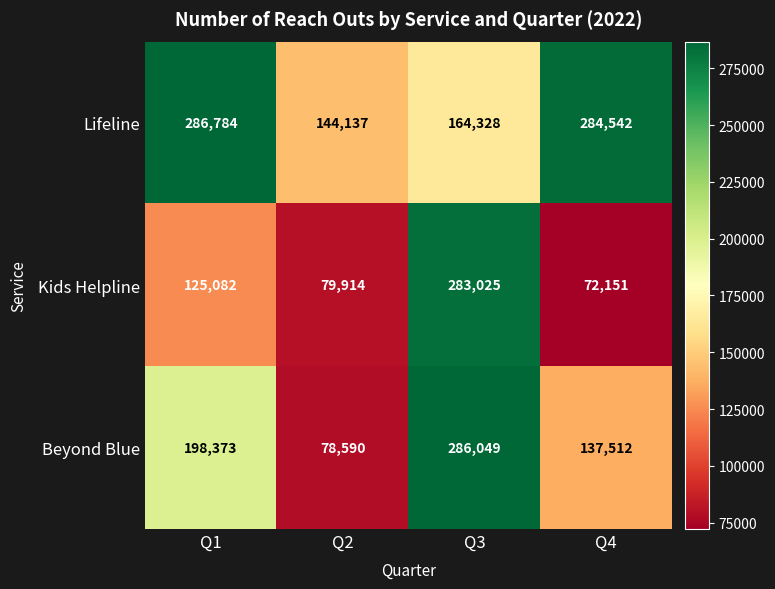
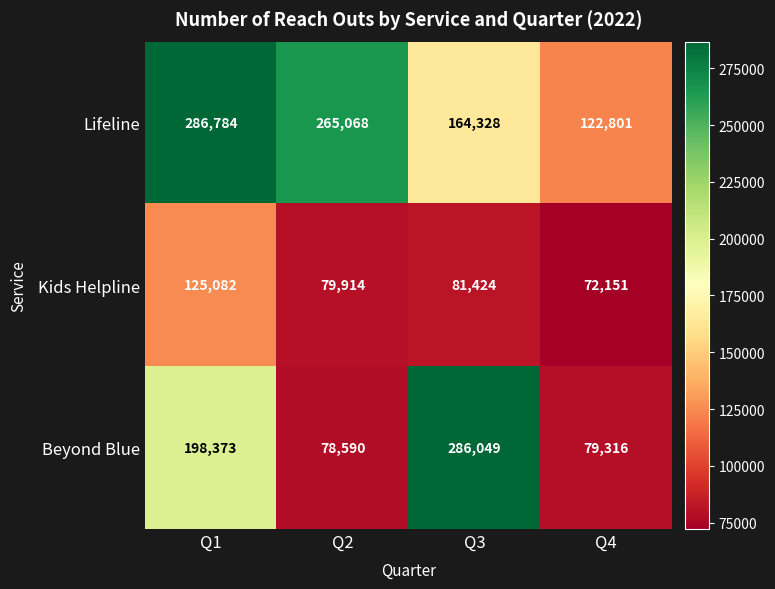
Lifeline, Q2: 144,137 -> 265,068
Lifeline, Q4: 284,542 -> 122,801
Kids Helpline, Q3: 283,025 -> 81,424
Beyond Blue, Q4: 137,512 -> 79,316
